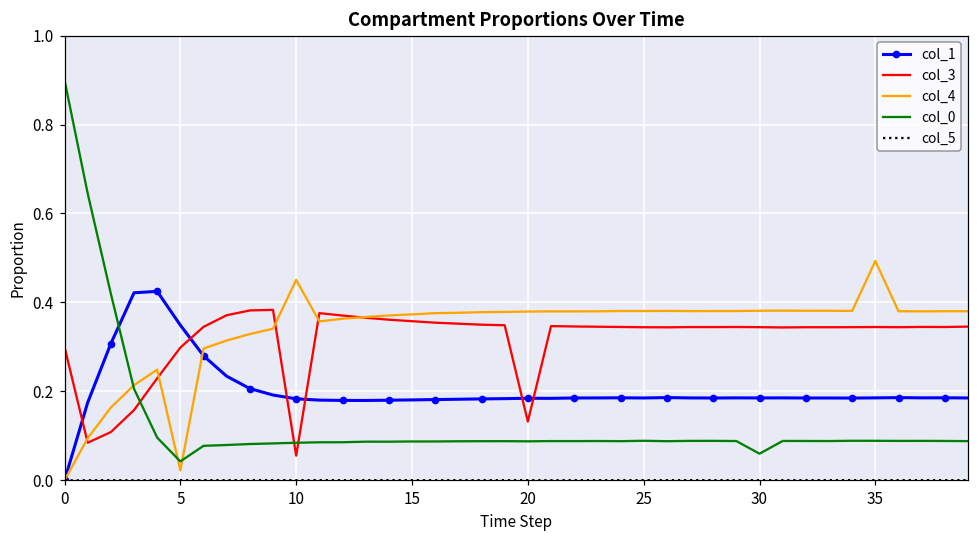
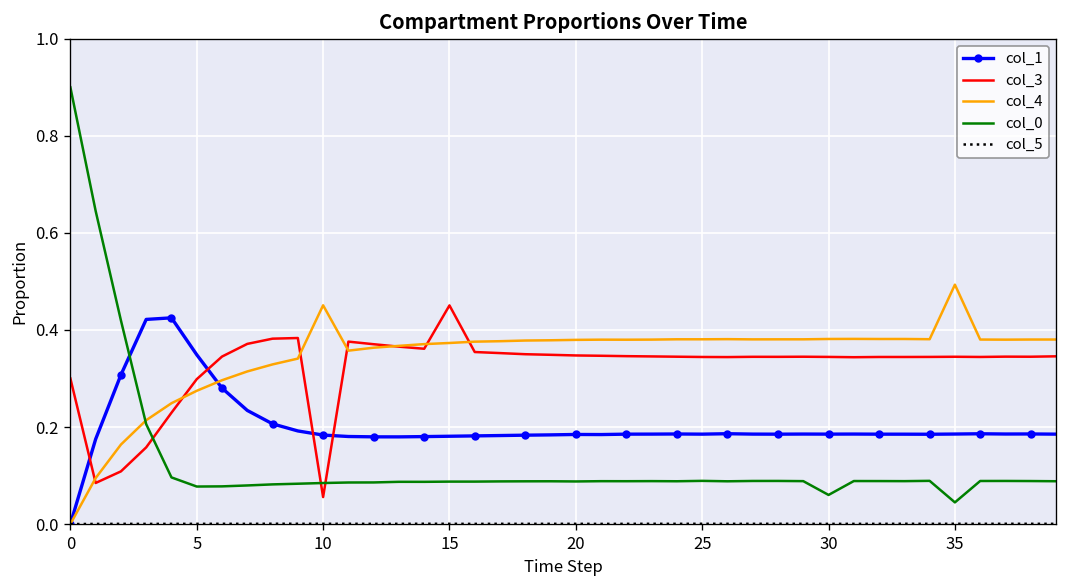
col_4, 5: 0.02 -> 0.27
col_0, 5: 0.04 -> 0.08
col_3, 15: 0.36 -> 0.45
col_3, 20: 0.13 -> 0.35
col_0, 35: 0.09 -> 0.04
